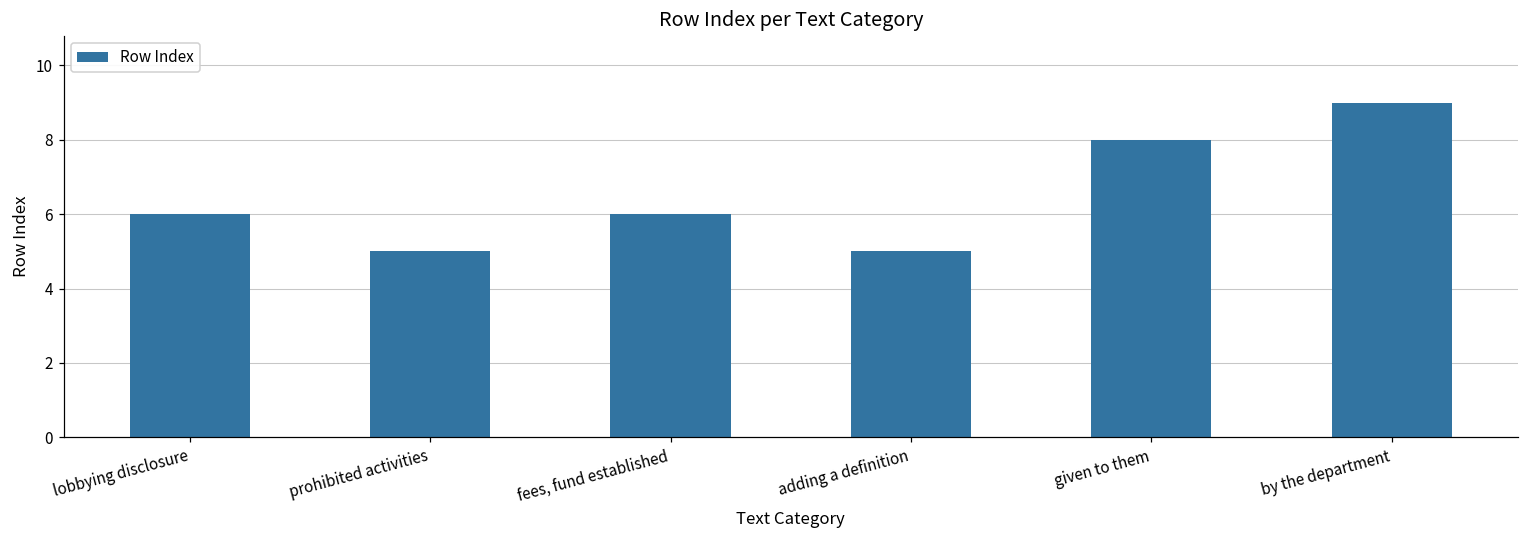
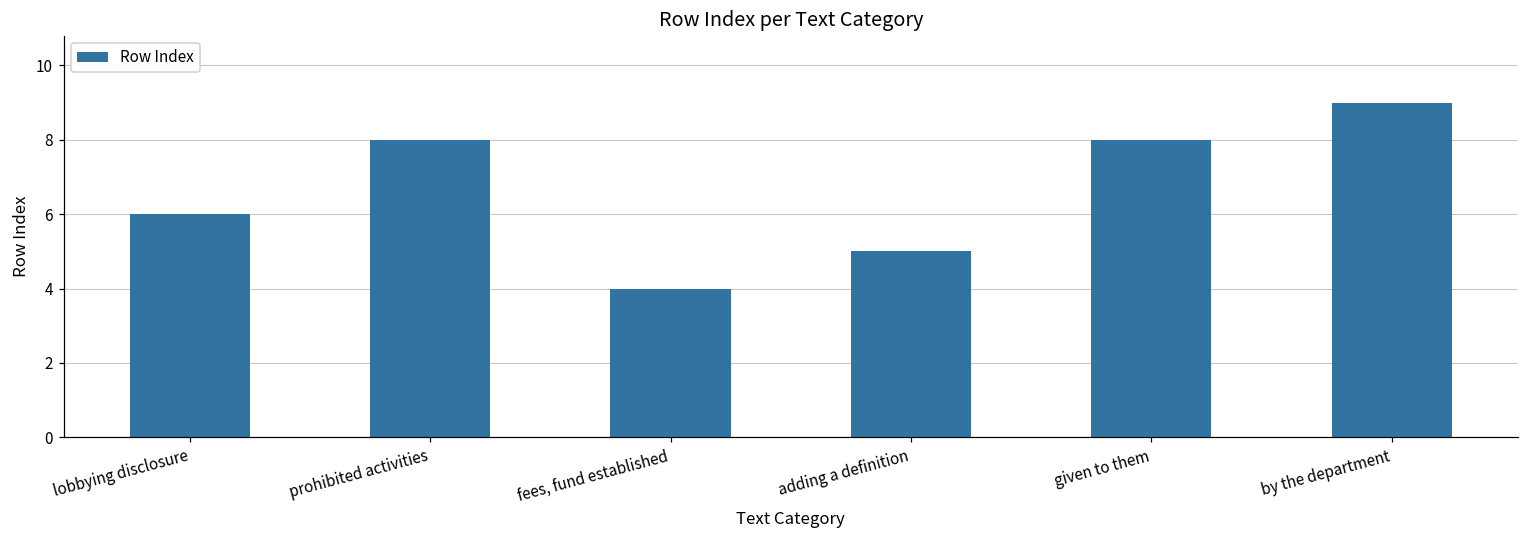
prohibited activities: 5 -> 8
fees, fund established: 6 -> 4
